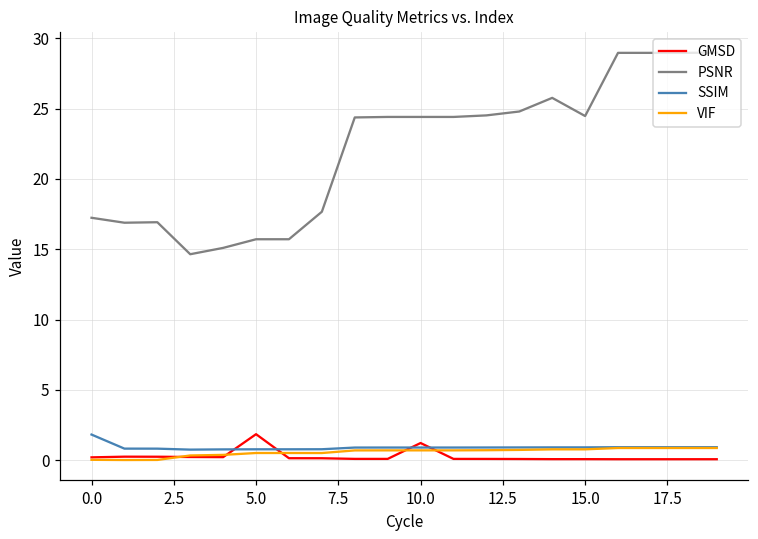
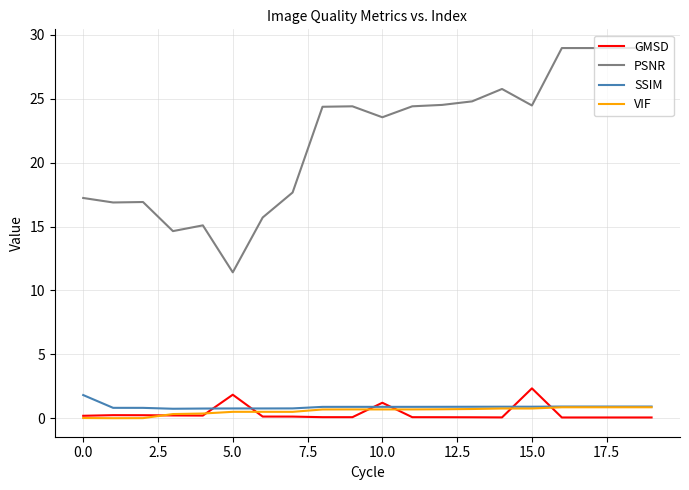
PSNR, 5.0: 15.7 -> 11.4
PSNR, 10.0: 24.4 -> 23.5
GMSD, 15.0: 0.1 -> 2.3
